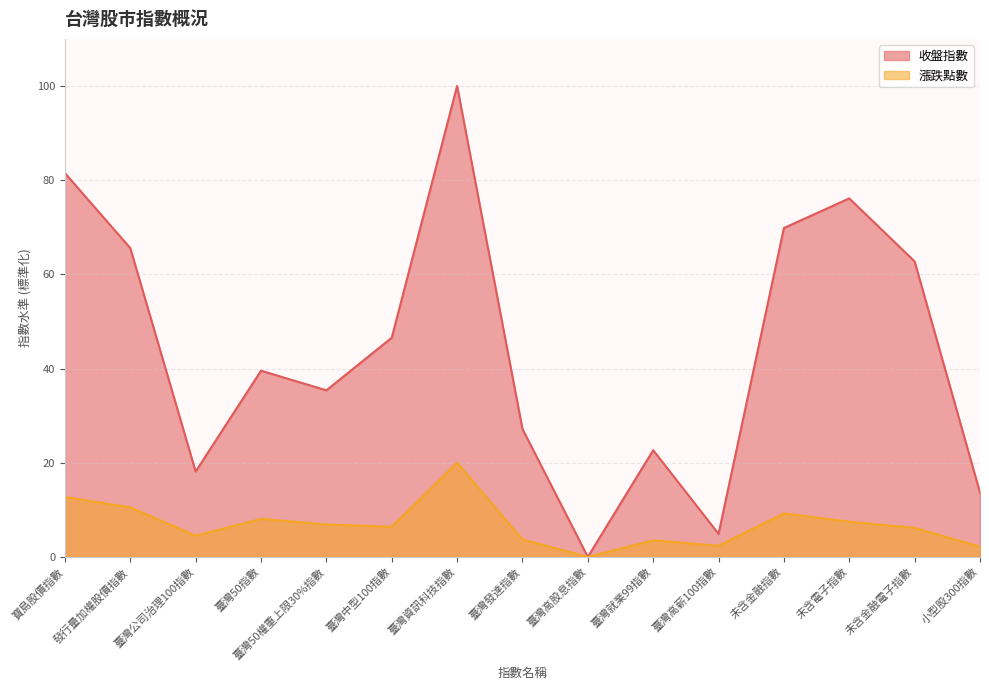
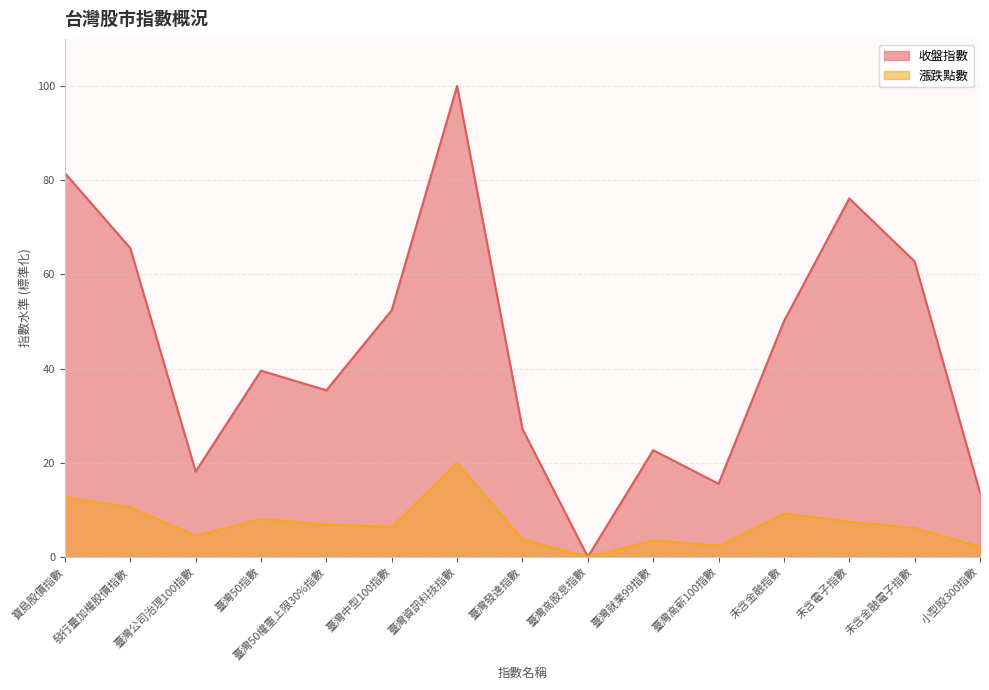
收盤指數, 臺灣中型100指數: 47 -> 52
收盤指數, 臺灣高薪100指數: 5 -> 16
收盤指數, 未含金融指數: 70 -> 50
